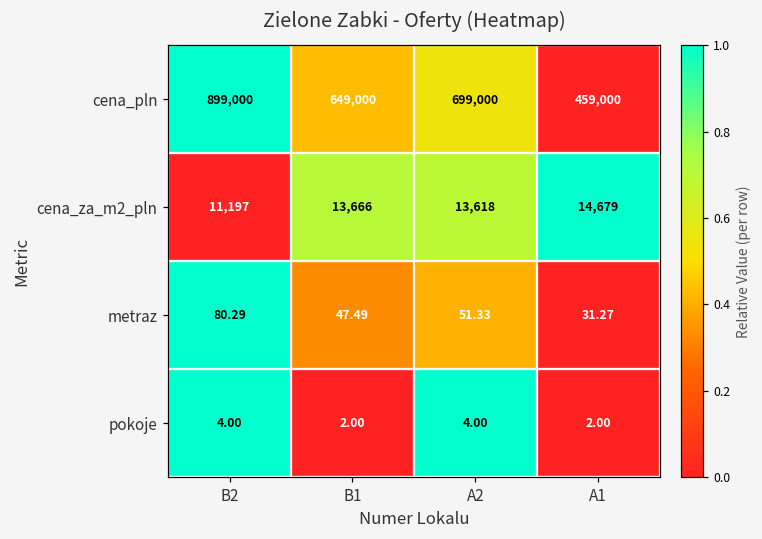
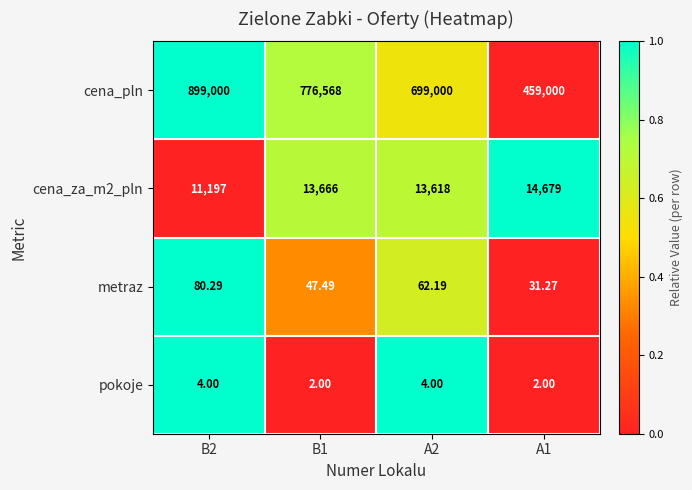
cena_pln, B1: 649,000 -> 776,568
metraz, A2: 51.33 -> 62.19
